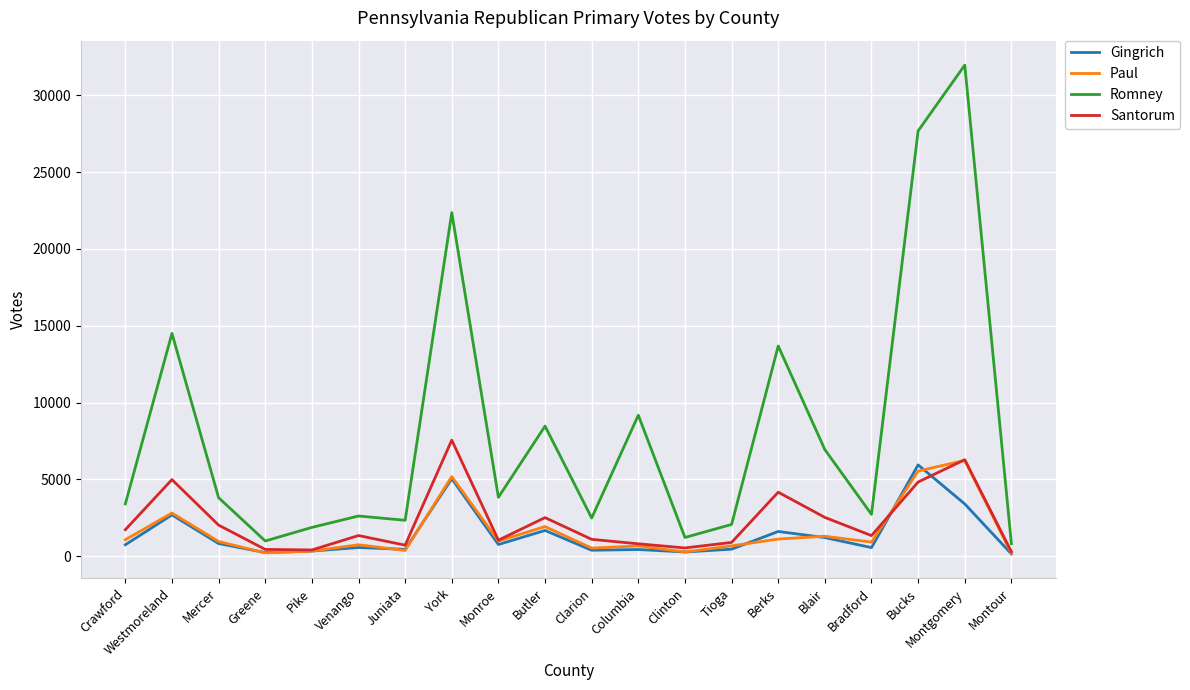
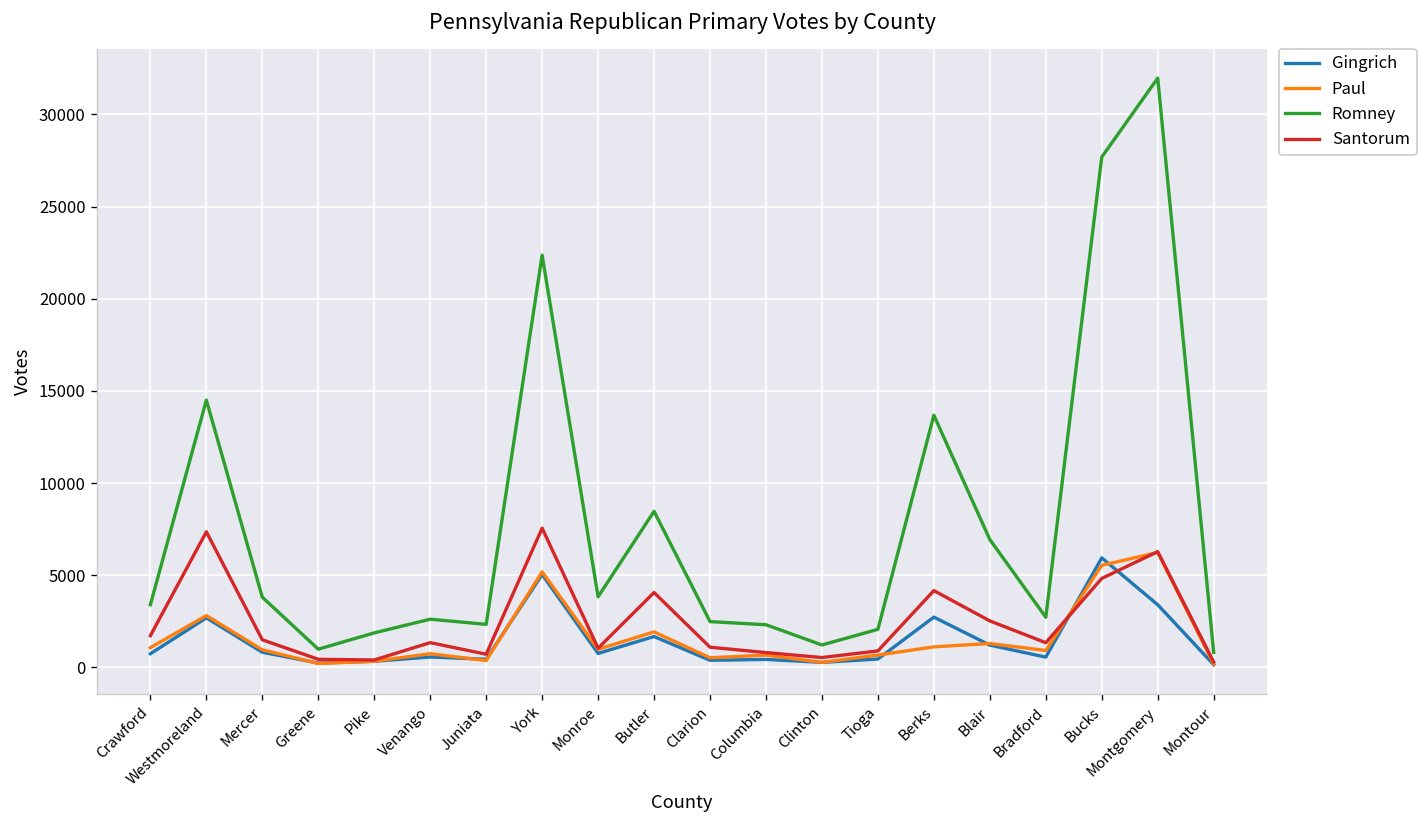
Santorum, Westmoreland: 5000 -> 7400
Santorum, Mercer: 2000 -> 1500
Santorum, Butler: 2500 -> 4100
Romney, Columbia: 9200 -> 2300
Gingrich, Berks: 1600 -> 2700
